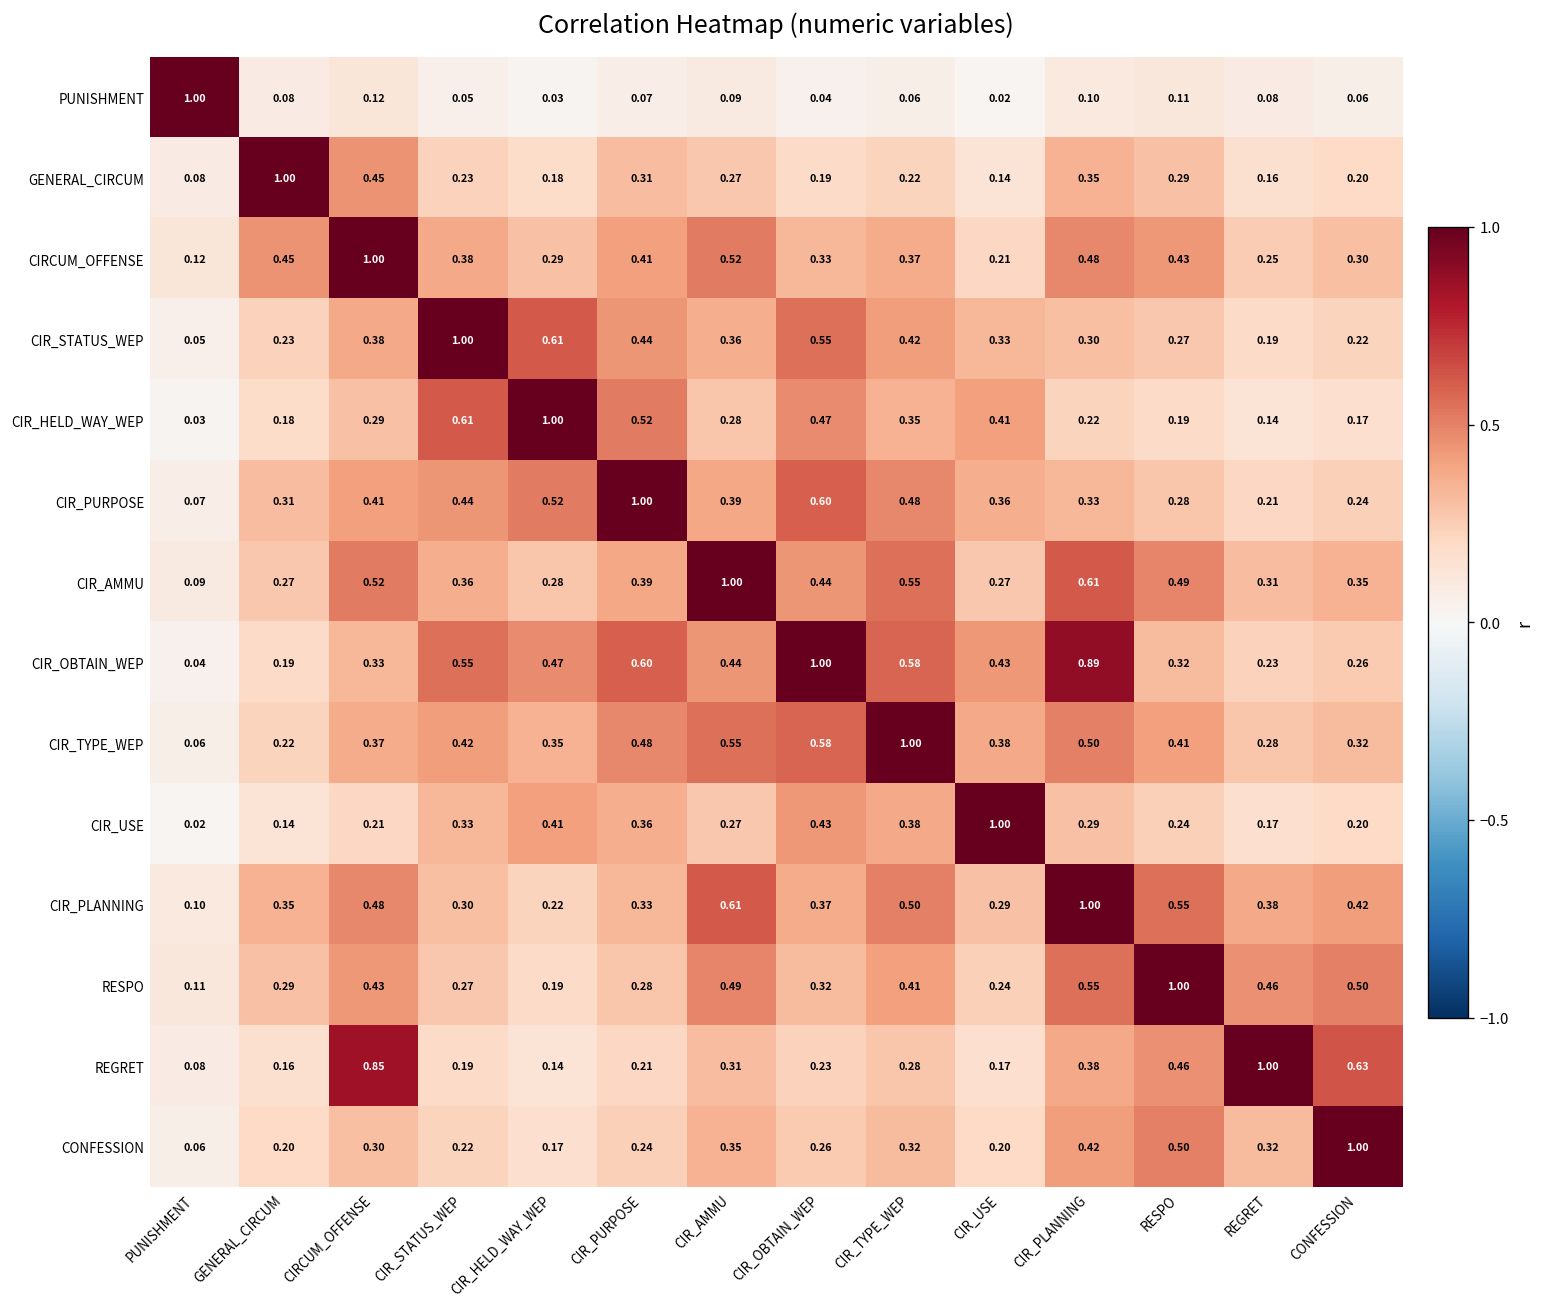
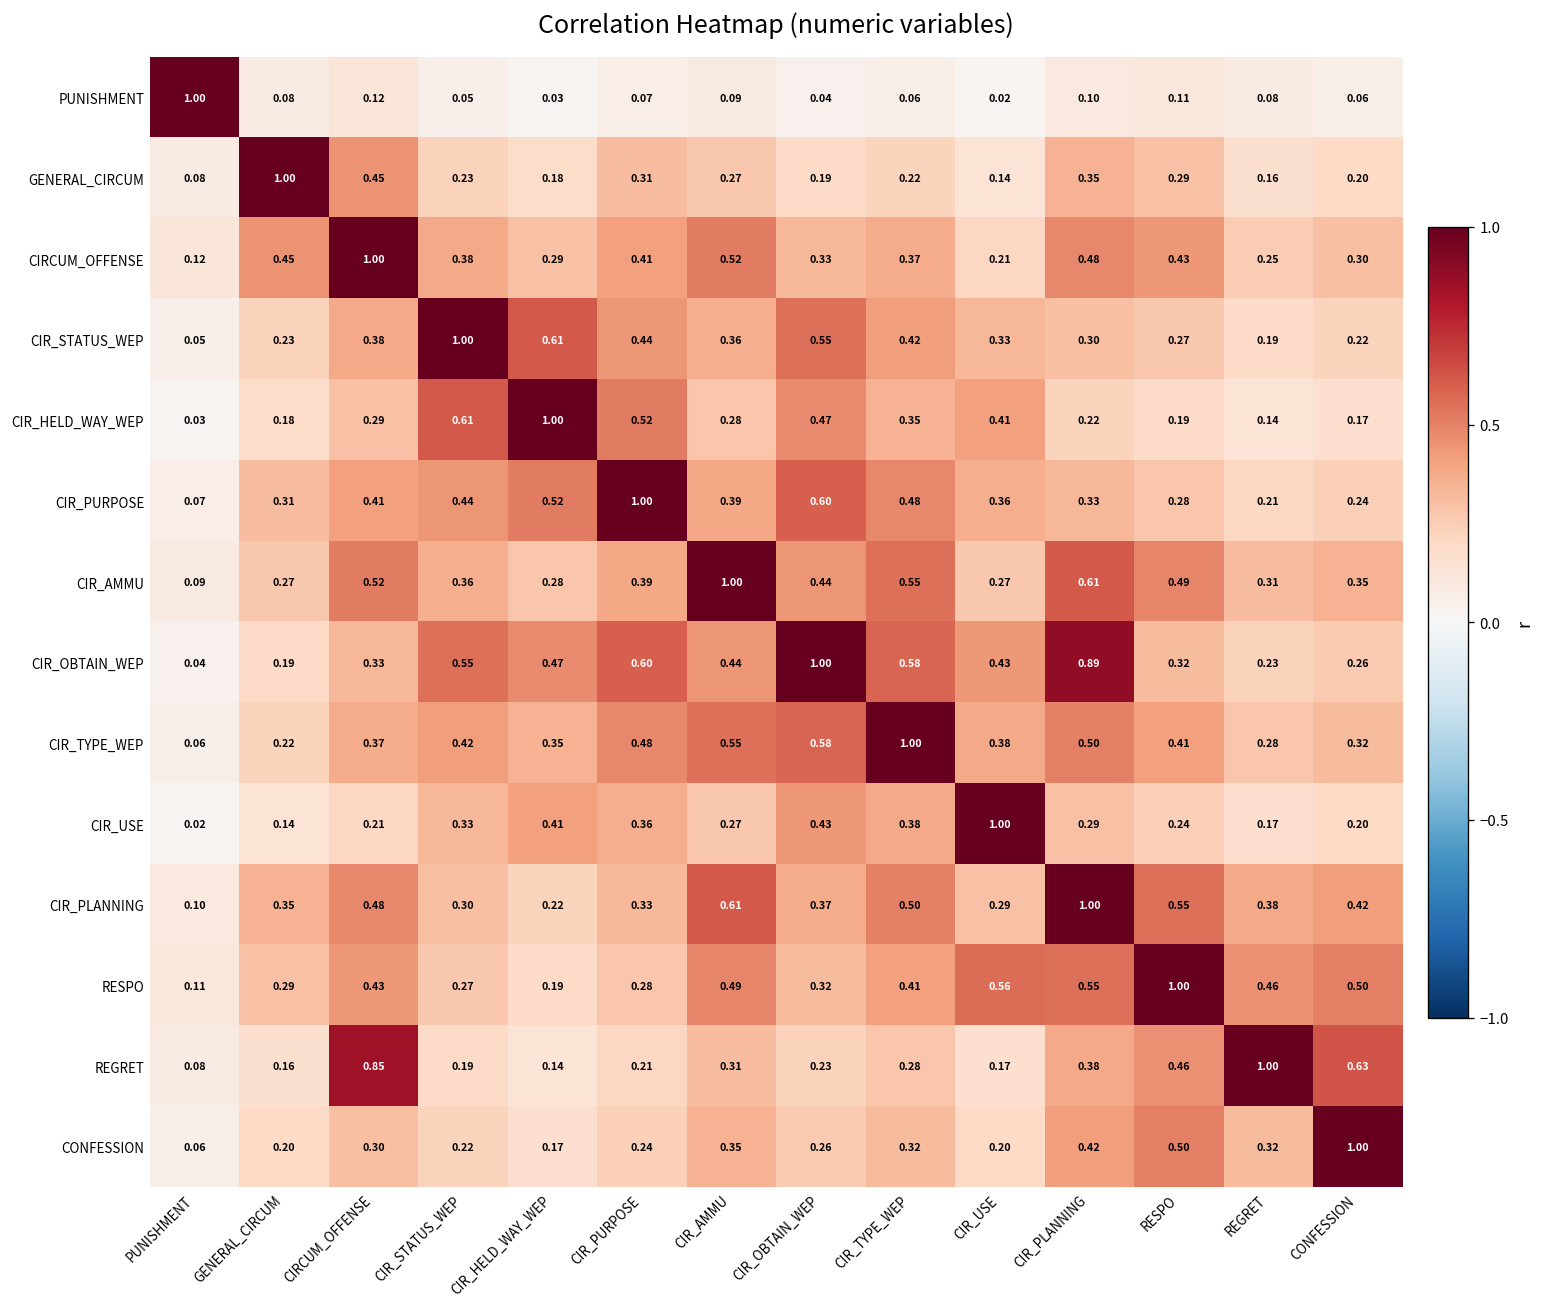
RESPO, CIR_USE: 0.24 -> 0.56
